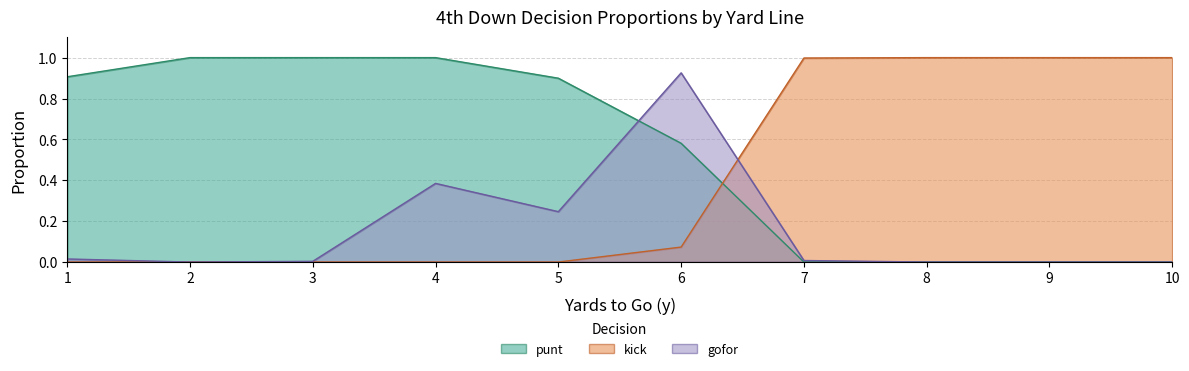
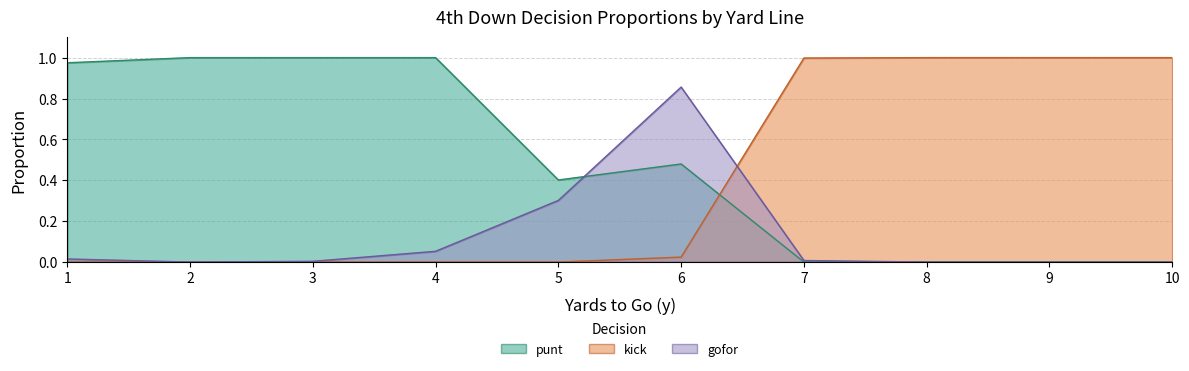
punt, 1: 0.91 -> 0.97
gofor, 4: 0.38 -> 0.05
punt, 5: 0.90 -> 0.40
gofor, 5: 0.25 -> 0.30
punt, 6: 0.58 -> 0.48
kick, 6: 0.07 -> 0.02
gofor, 6: 0.93 -> 0.86
